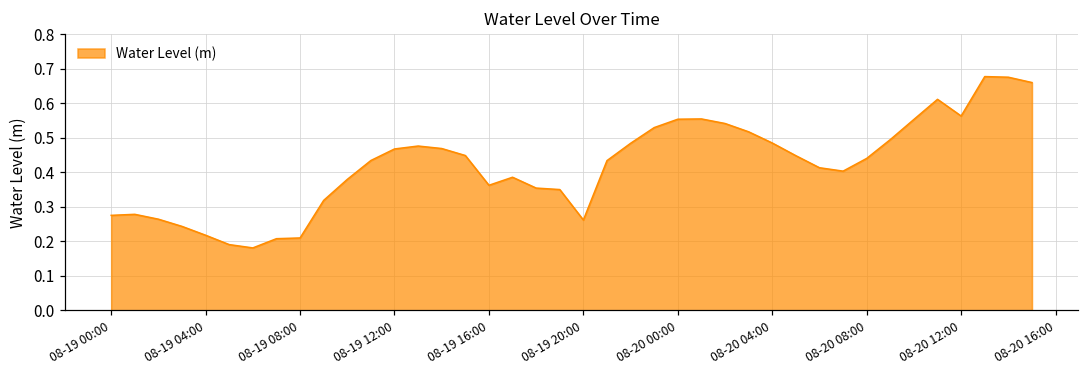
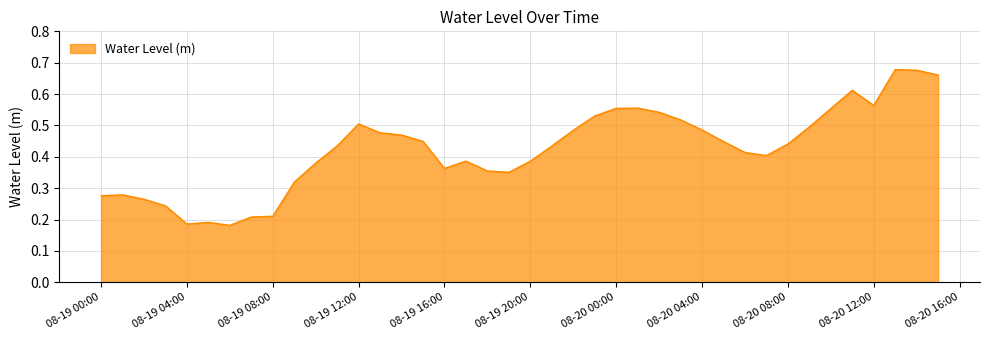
08-19 04:00: 0.22 -> 0.19
08-19 12:00: 0.47 -> 0.50
08-19 20:00: 0.26 -> 0.39
